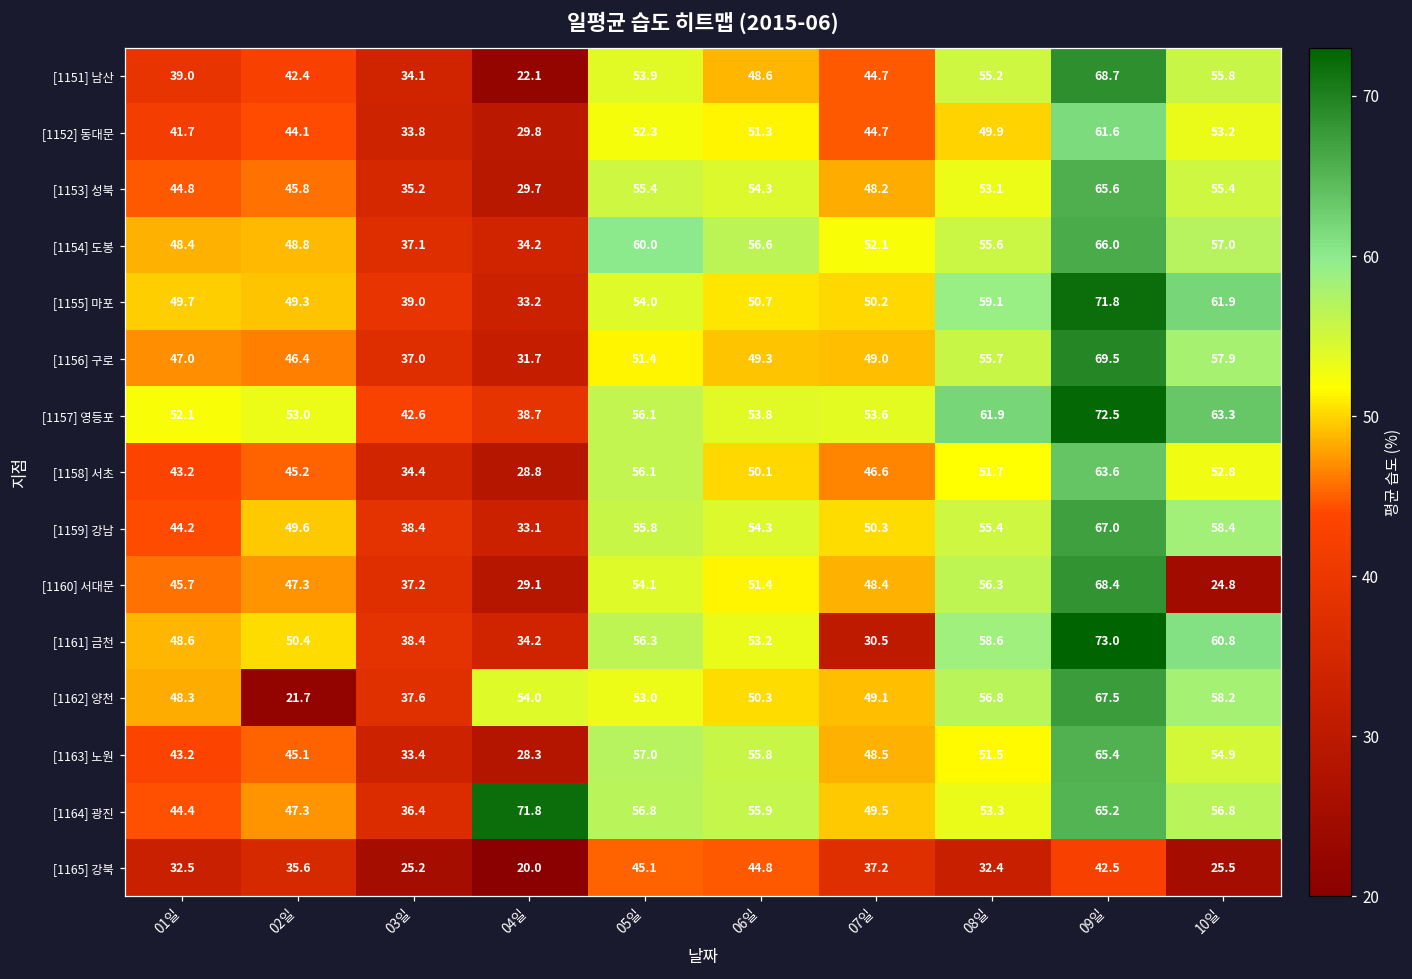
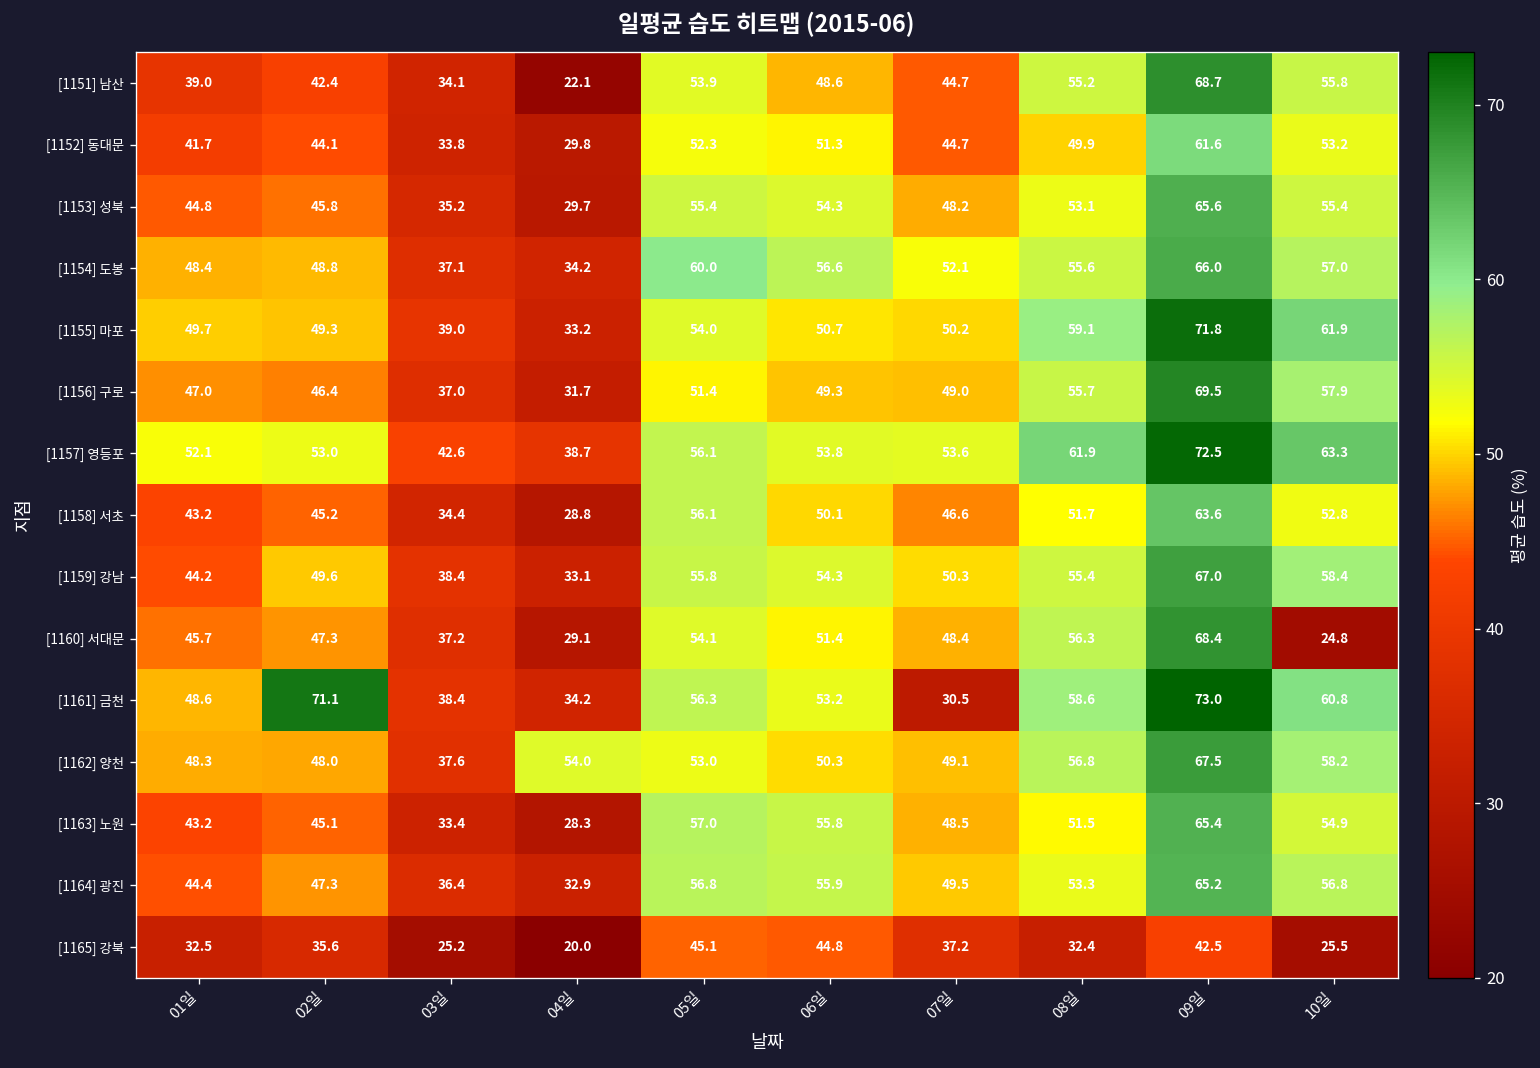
[1161] 금천, 02일: 50.4 -> 71.1
[1162] 양천, 02일: 21.7 -> 48.0
[1164] 광진, 04일: 71.8 -> 32.9
